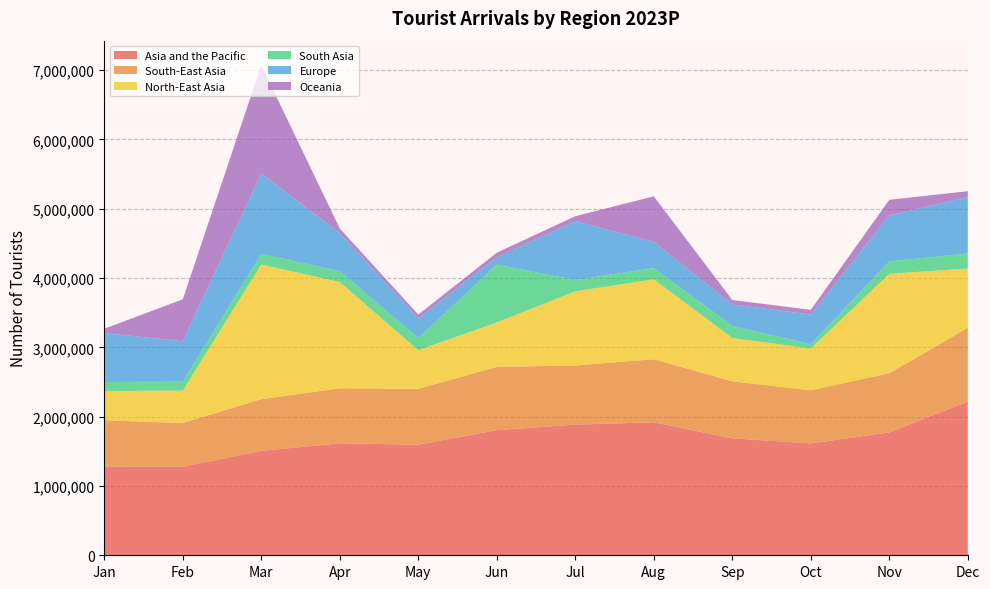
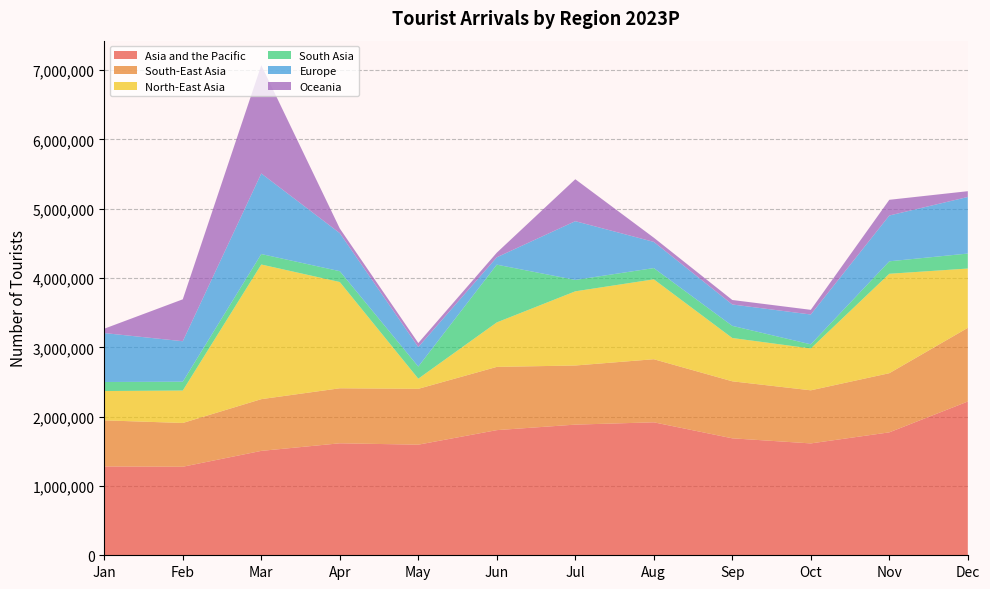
North-East Asia, May: 600,000 -> 100,000
Oceania, Jul: 100,000 -> 600,000
Oceania, Aug: 700,000 -> 100,000
